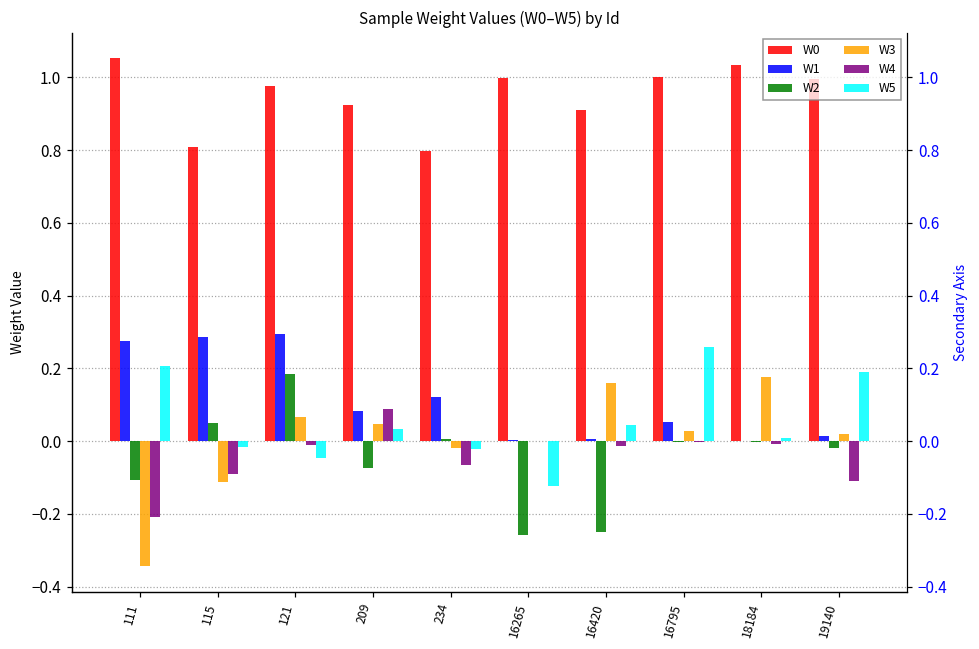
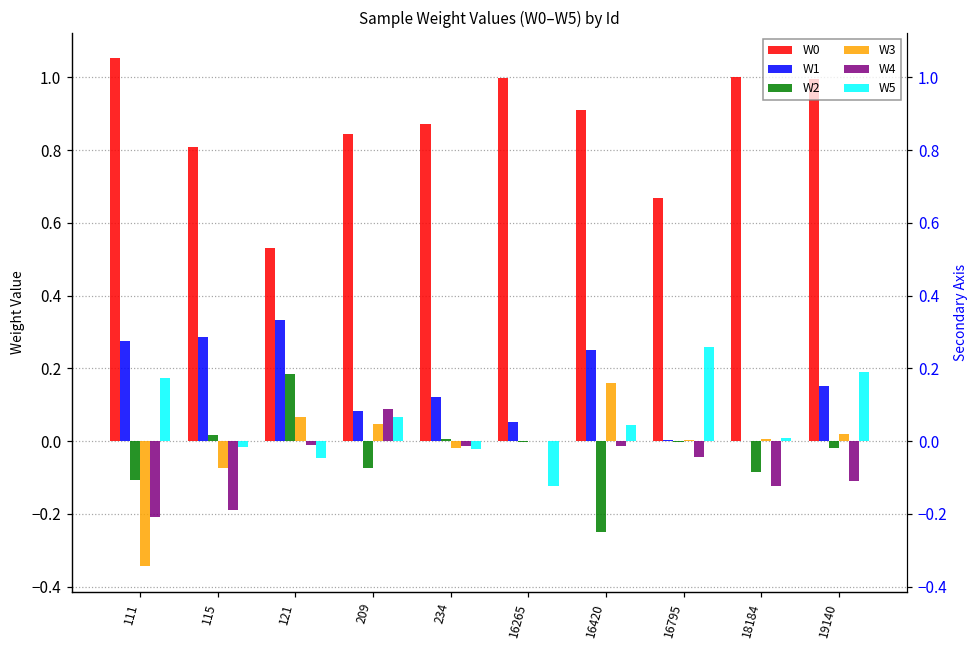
W5, 111: 0.21 -> 0.17
W2, 115: 0.05 -> 0.02
W3, 115: -0.11 -> -0.07
W4, 115: -0.09 -> -0.19
W0, 121: 0.98 -> 0.53
W1, 121: 0.29 -> 0.33
W0, 209: 0.92 -> 0.84
W5, 209: 0.03 -> 0.07
W0, 234: 0.80 -> 0.87
W4, 234: -0.07 -> -0.01
W1, 16265: 0.00 -> 0.05
W2, 16265: -0.26 -> 0.00
W1, 16420: 0.01 -> 0.25
W0, 16795: 1.00 -> 0.67
W1, 16795: 0.05 -> 0.00
W3, 16795: 0.03 -> 0.00
W4, 16795: 0.00 -> -0.04
W0, 18184: 1.03 -> 1.00
W2, 18184: 0.00 -> -0.09
W3, 18184: 0.18 -> 0.01
W4, 18184: -0.01 -> -0.12
W1, 19140: 0.01 -> 0.15
